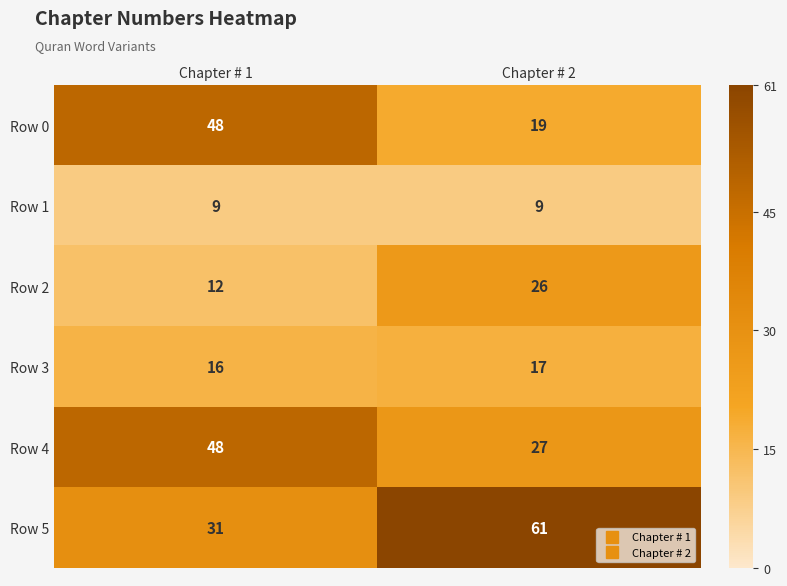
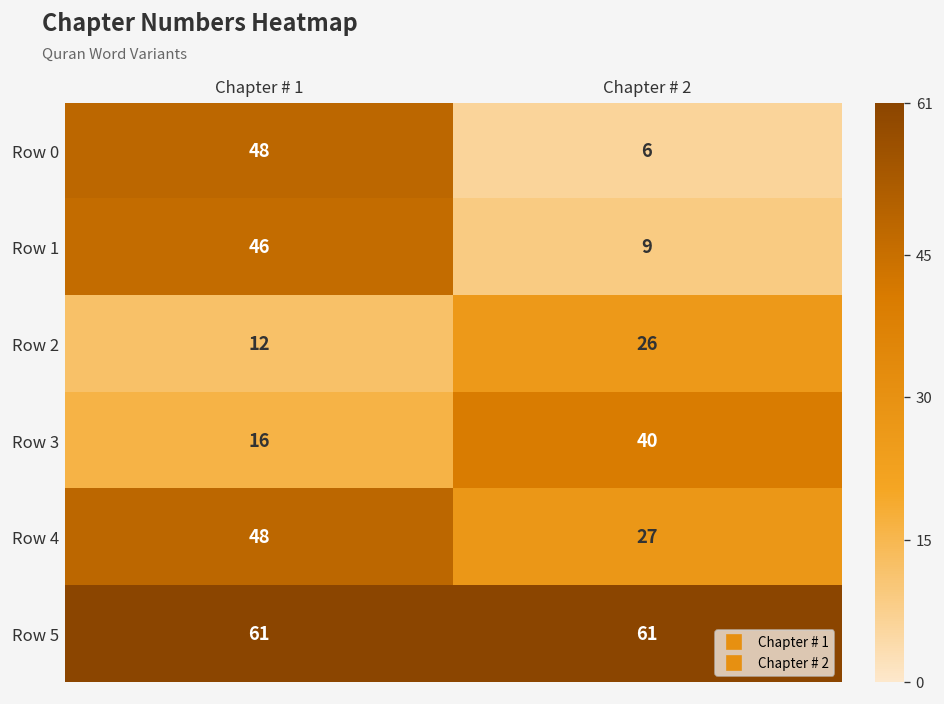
Row 0, Chapter # 2: 19 -> 6
Row 1, Chapter # 1: 9 -> 46
Row 3, Chapter # 2: 17 -> 40
Row 5, Chapter # 1: 31 -> 61
